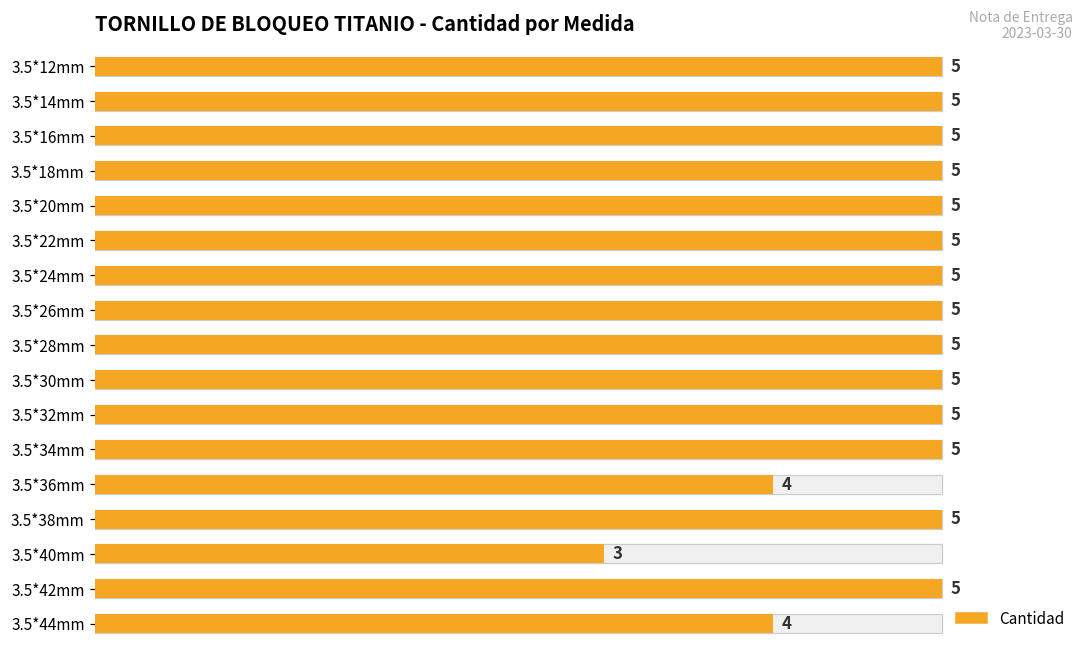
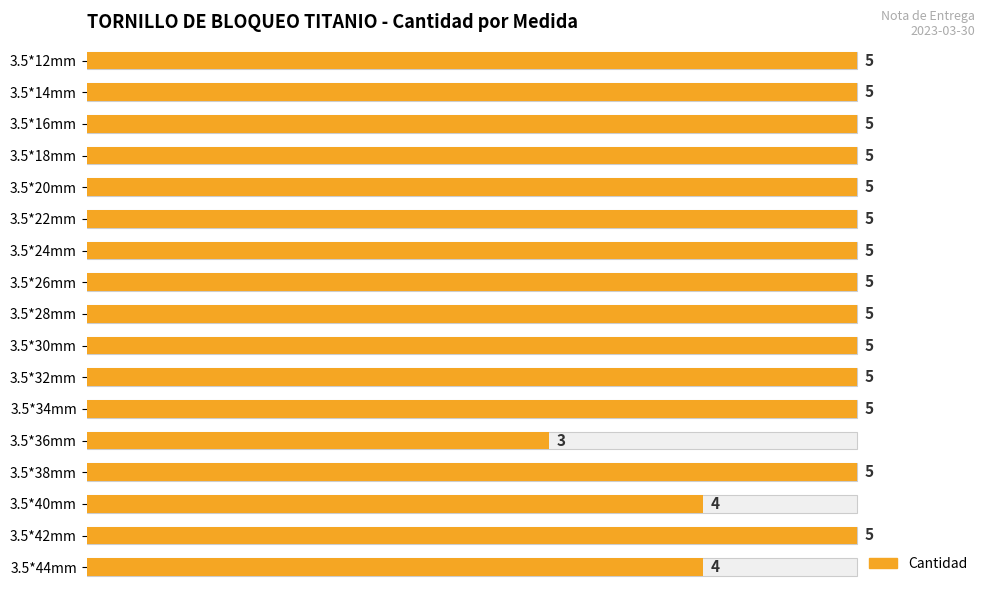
Cantidad, 3.5*36mm: 4 -> 3
Cantidad, 3.5*40mm: 3 -> 4
